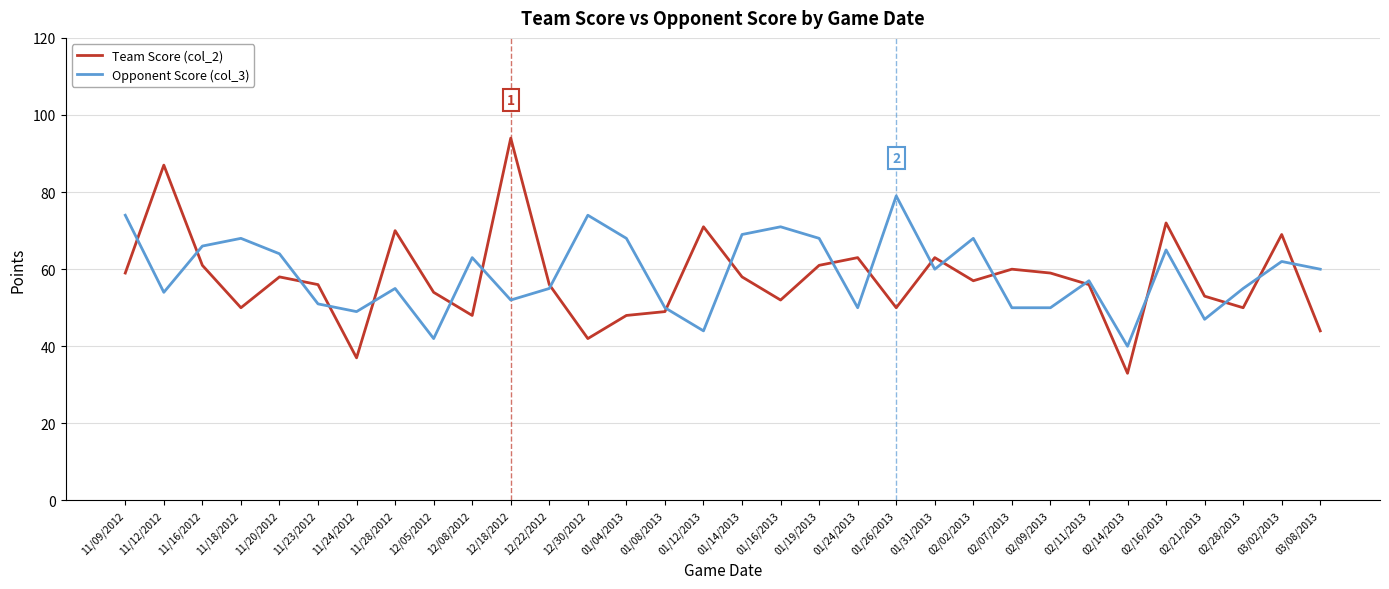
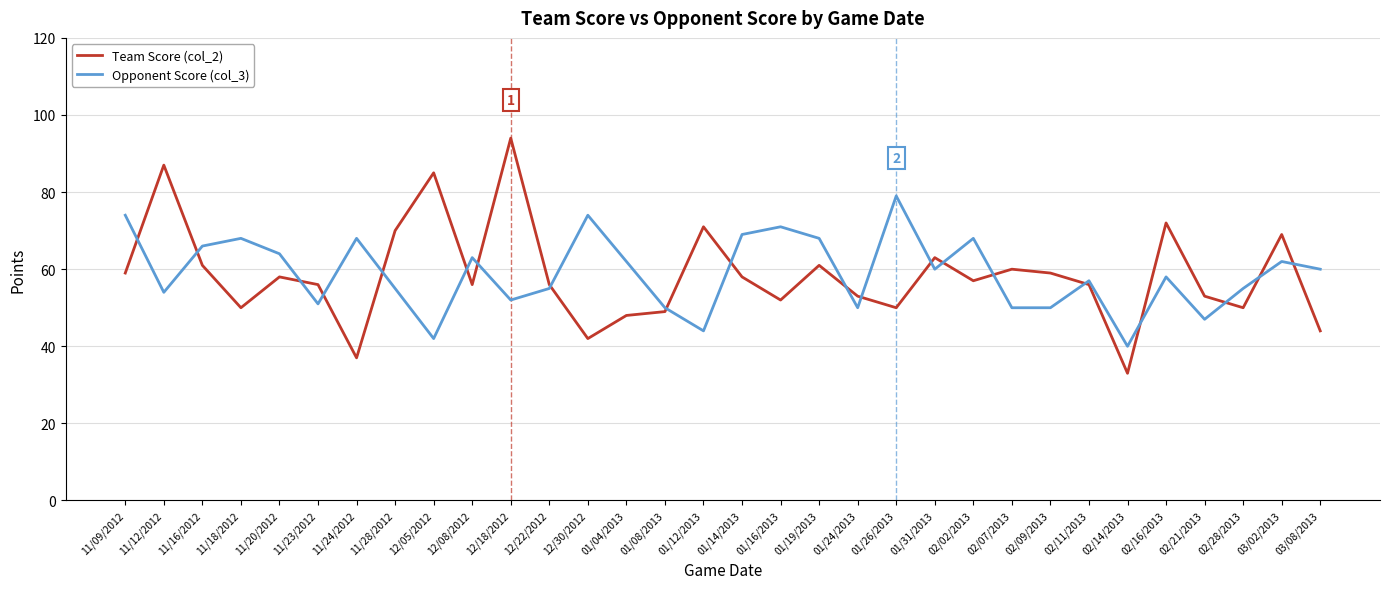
Opponent Score (col_3), 11/24/2012: 49 -> 68
Team Score (col_2), 12/05/2012: 54 -> 85
Team Score (col_2), 12/08/2012: 48 -> 56
Opponent Score (col_3), 01/04/2013: 68 -> 62
Team Score (col_2), 01/24/2013: 63 -> 53
Opponent Score (col_3), 02/16/2013: 65 -> 58
